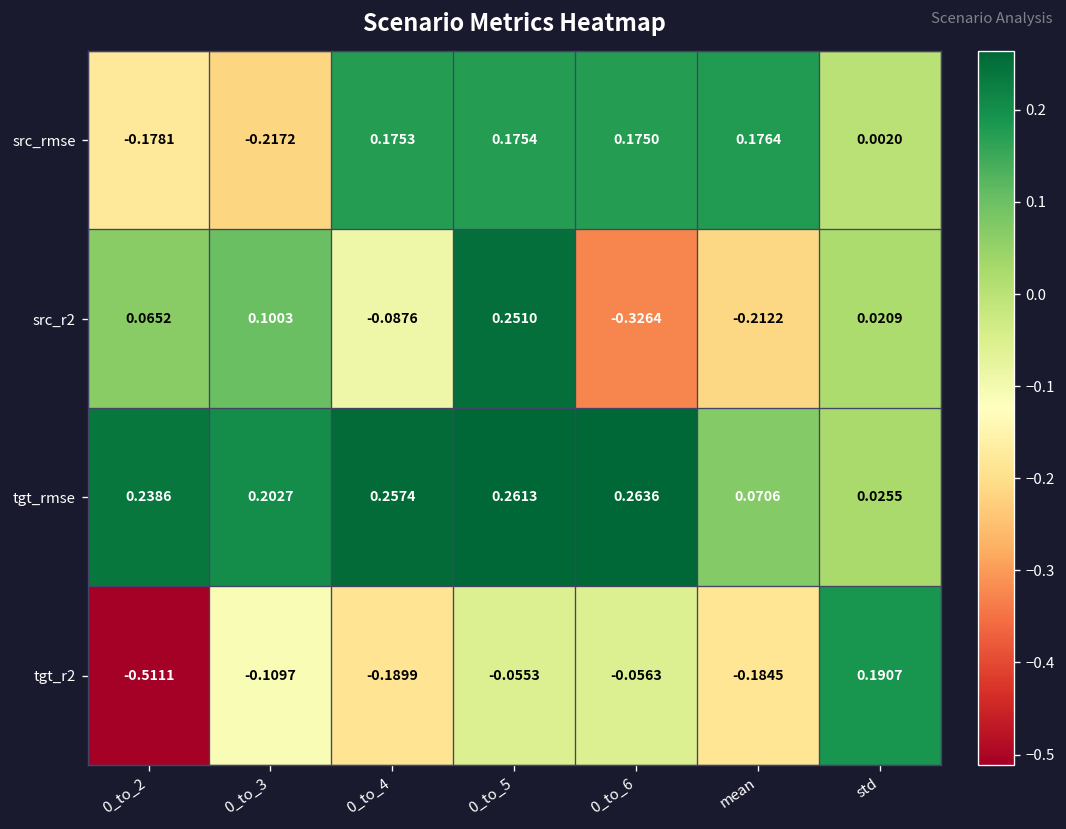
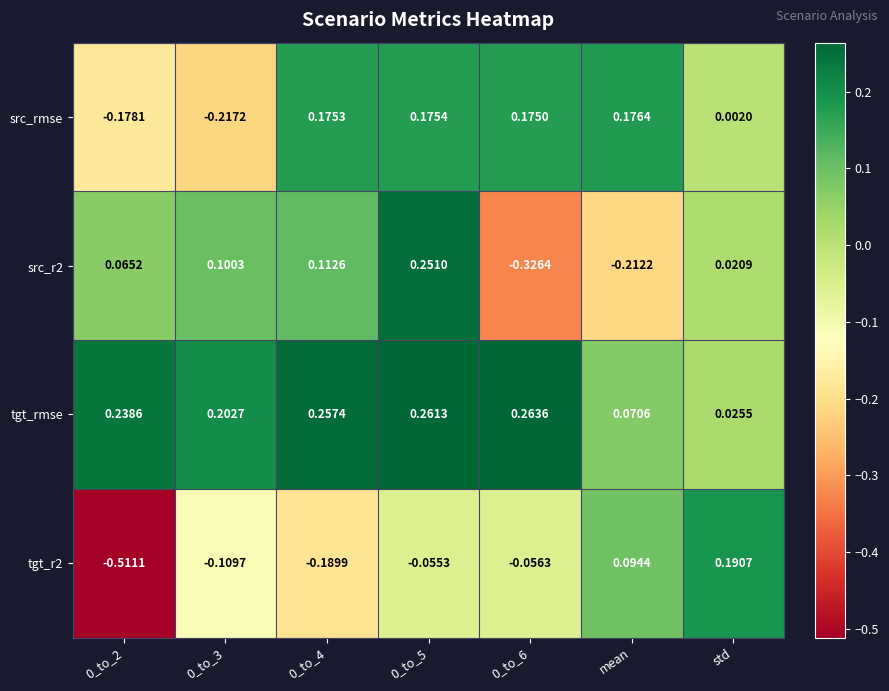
src_r2, 0_to_4: -0.0876 -> 0.1126
tgt_r2, mean: -0.1845 -> 0.0944
